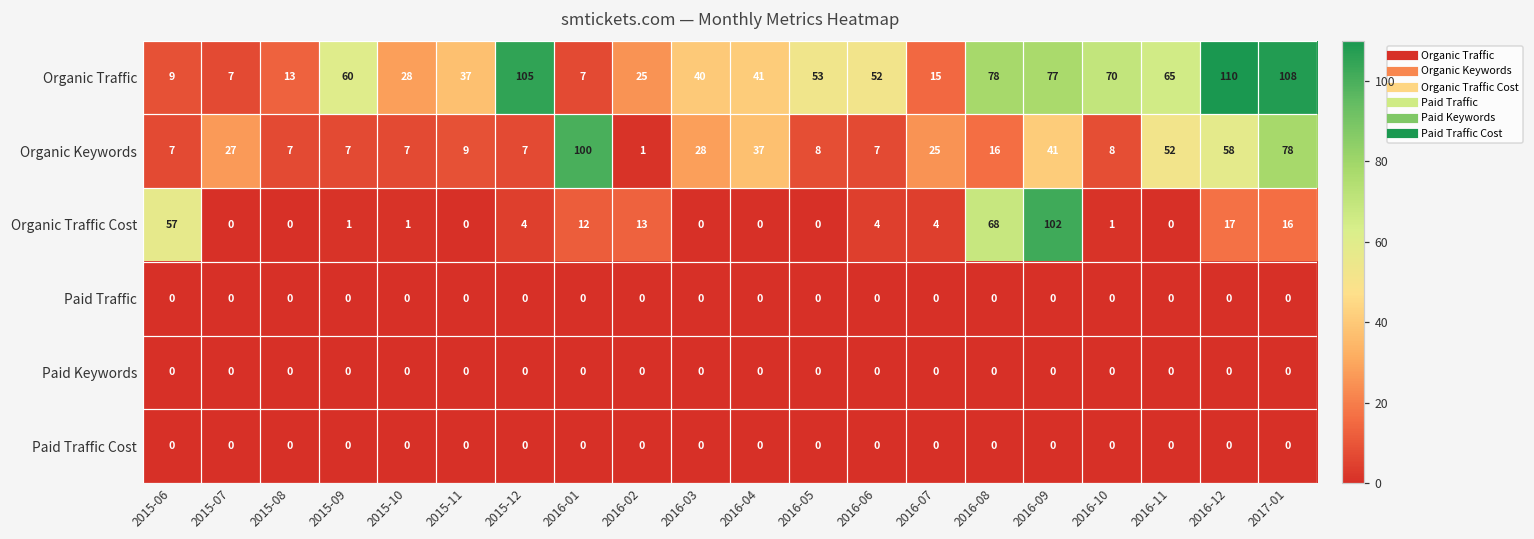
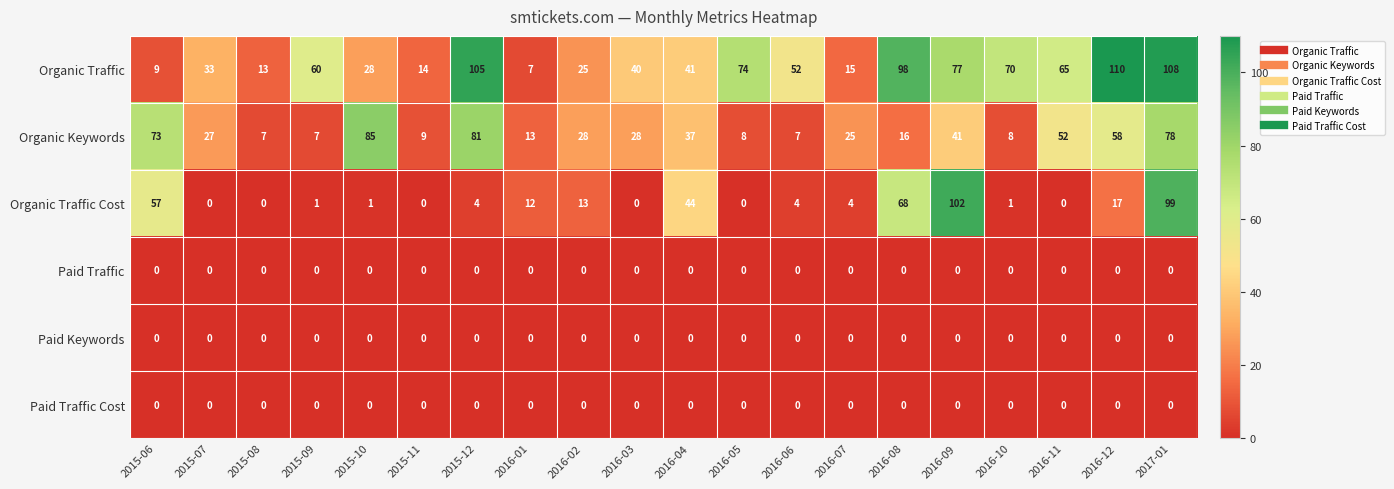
Organic Traffic, 2015-07: 7 -> 33
Organic Traffic, 2015-11: 37 -> 14
Organic Traffic, 2016-05: 53 -> 74
Organic Traffic, 2016-08: 78 -> 98
Organic Keywords, 2015-06: 7 -> 73
Organic Keywords, 2015-10: 7 -> 85
Organic Keywords, 2015-12: 7 -> 81
Organic Keywords, 2016-01: 100 -> 13
Organic Keywords, 2016-02: 1 -> 28
Organic Traffic Cost, 2016-04: 0 -> 44
Organic Traffic Cost, 2017-01: 16 -> 99
